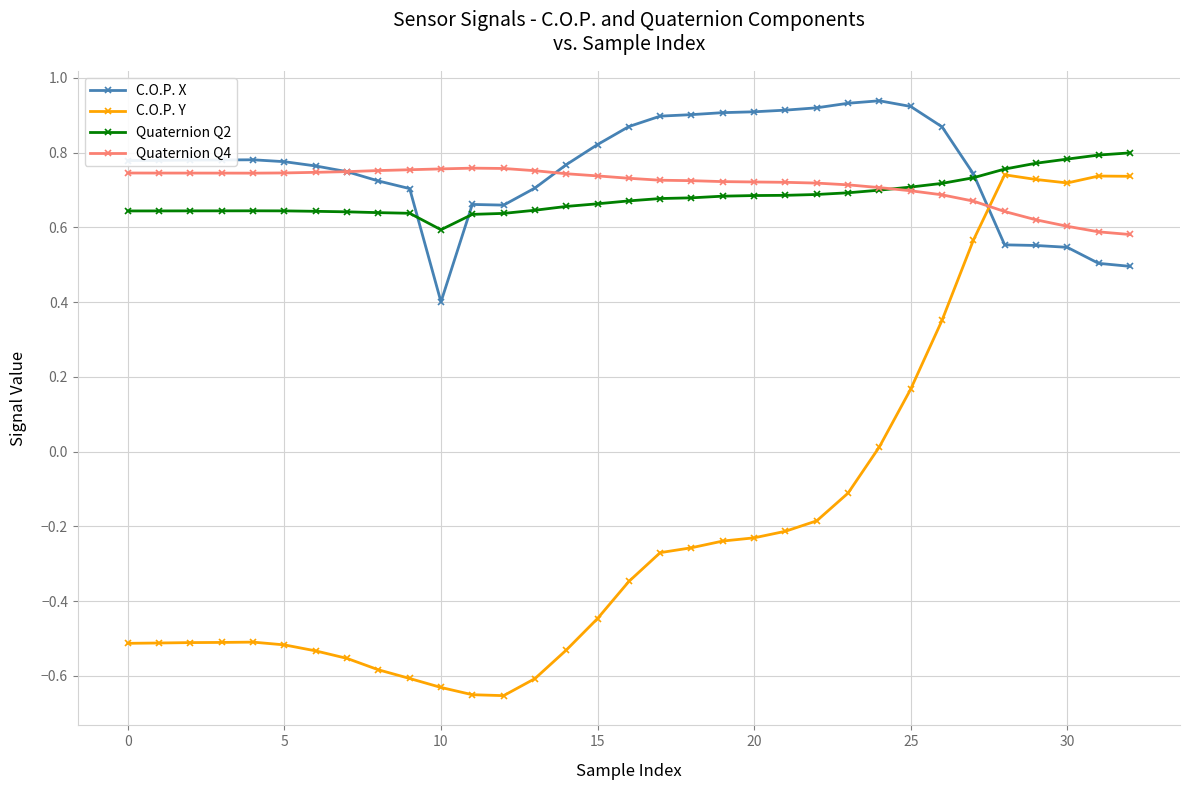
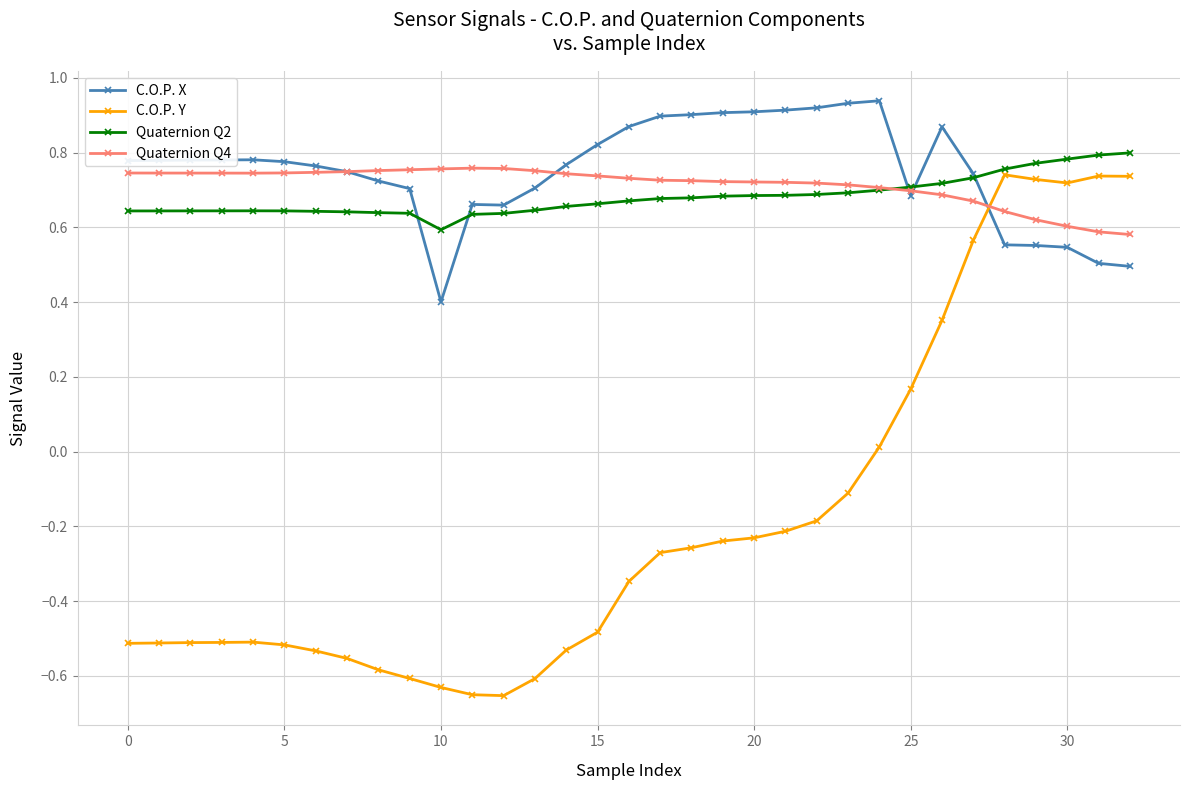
C.O.P. Y, 15: -0.45 -> -0.48
C.O.P. X, 25: 0.92 -> 0.68
